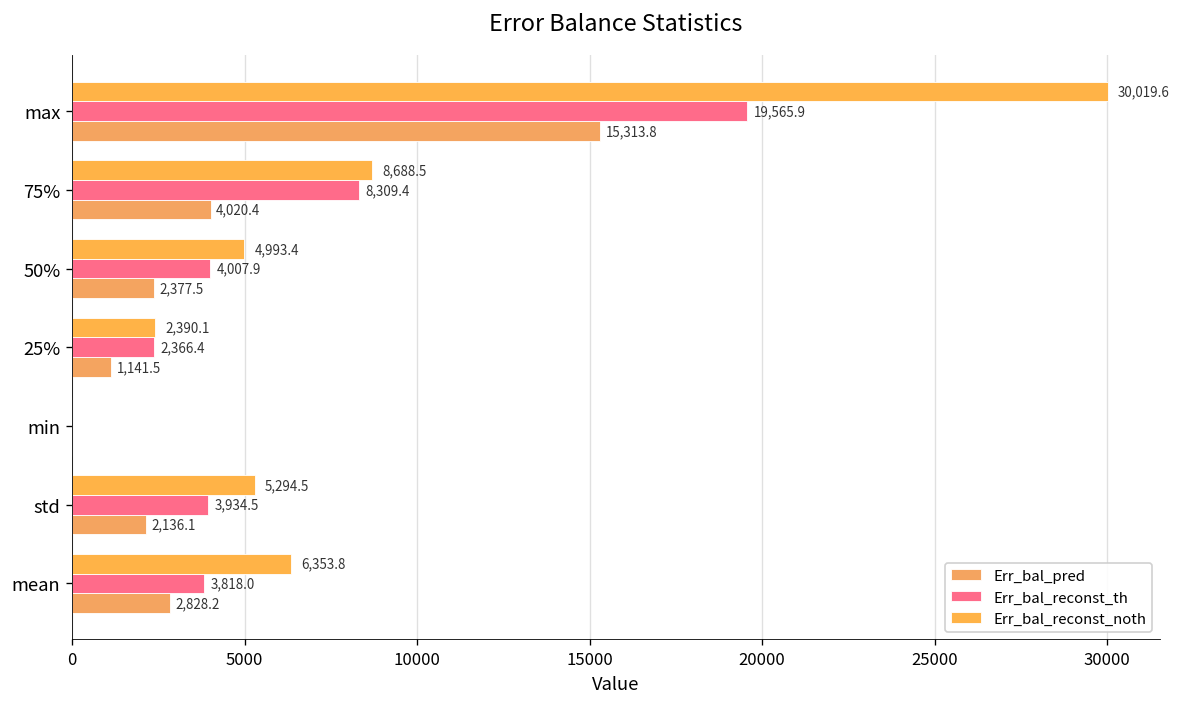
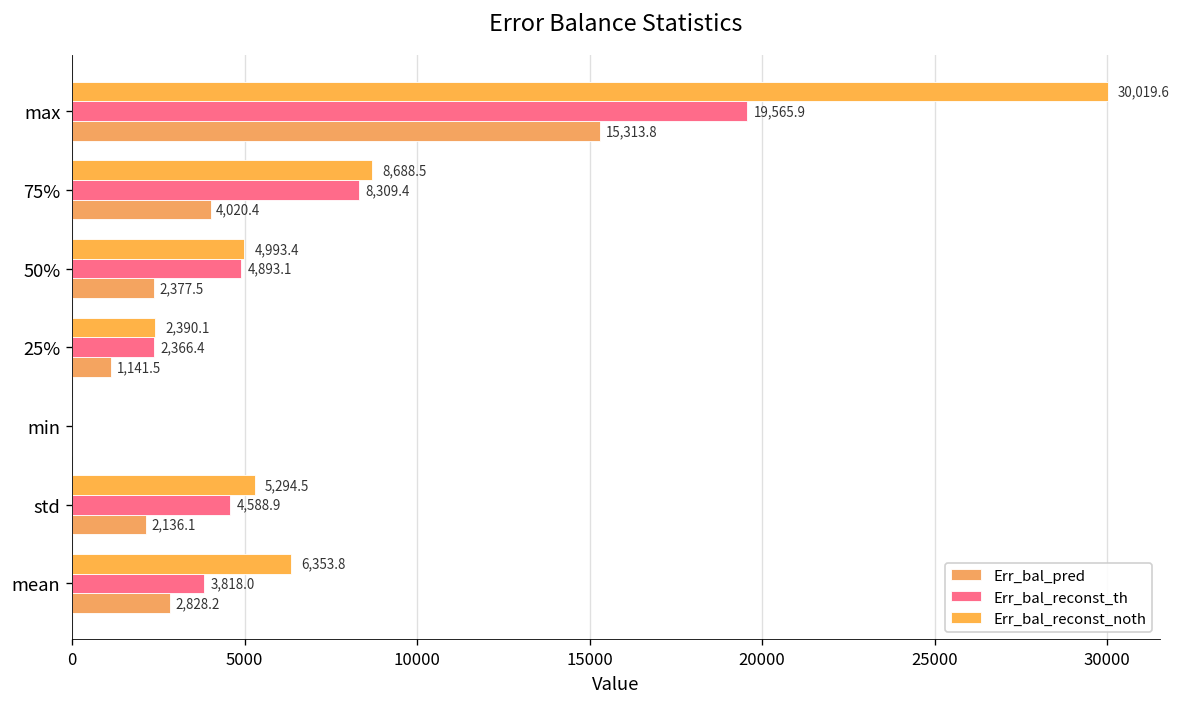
Err_bal_reconst_th, 50%: 4,007.9 -> 4,893.1
Err_bal_reconst_th, std: 3,934.5 -> 4,588.9
